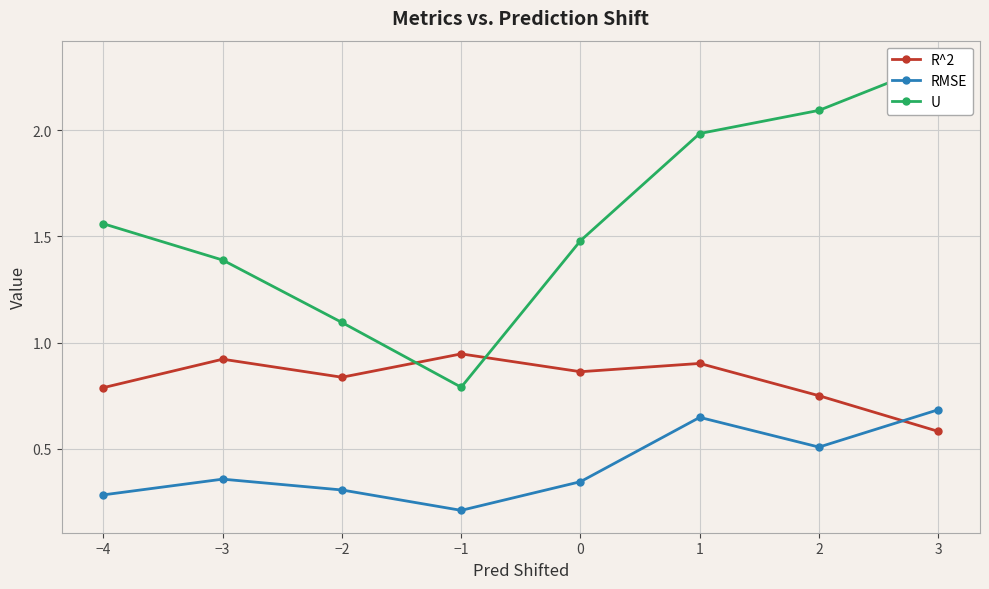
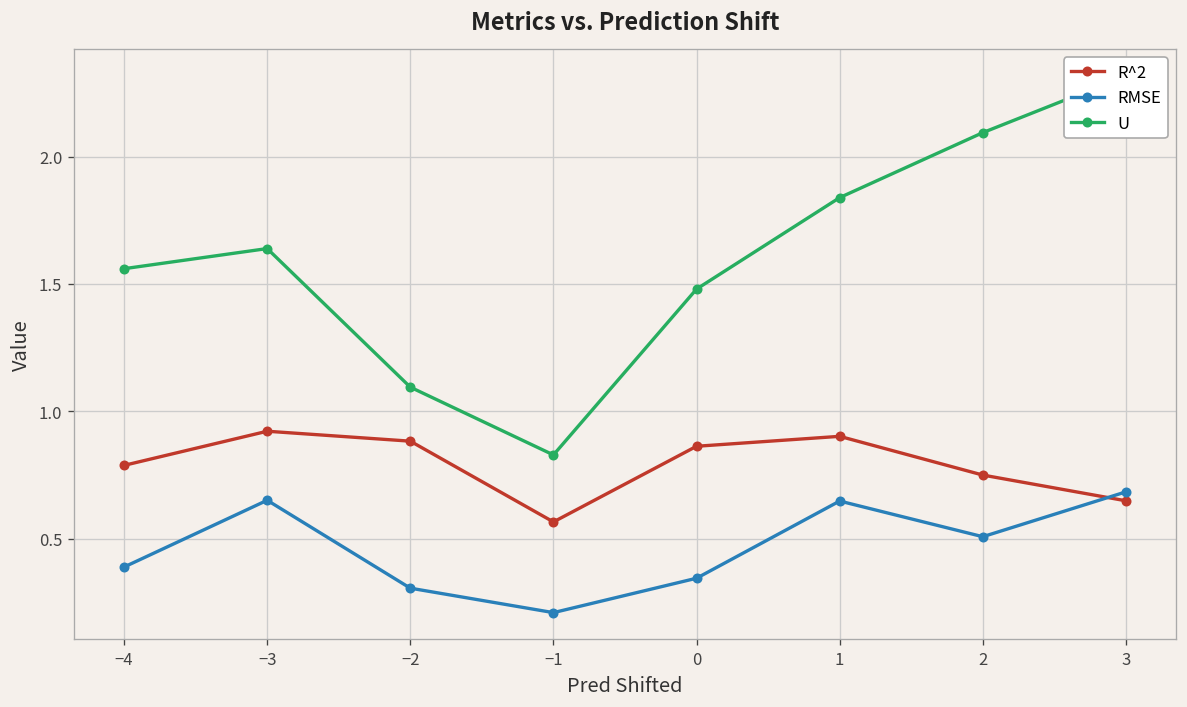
RMSE, −4: 0.28 -> 0.39
RMSE, −3: 0.36 -> 0.65
U, −3: 1.39 -> 1.64
R^2, −2: 0.84 -> 0.88
R^2, −1: 0.95 -> 0.57
U, −1: 0.79 -> 0.83
U, 1: 1.99 -> 1.84
R^2, 3: 0.58 -> 0.65
